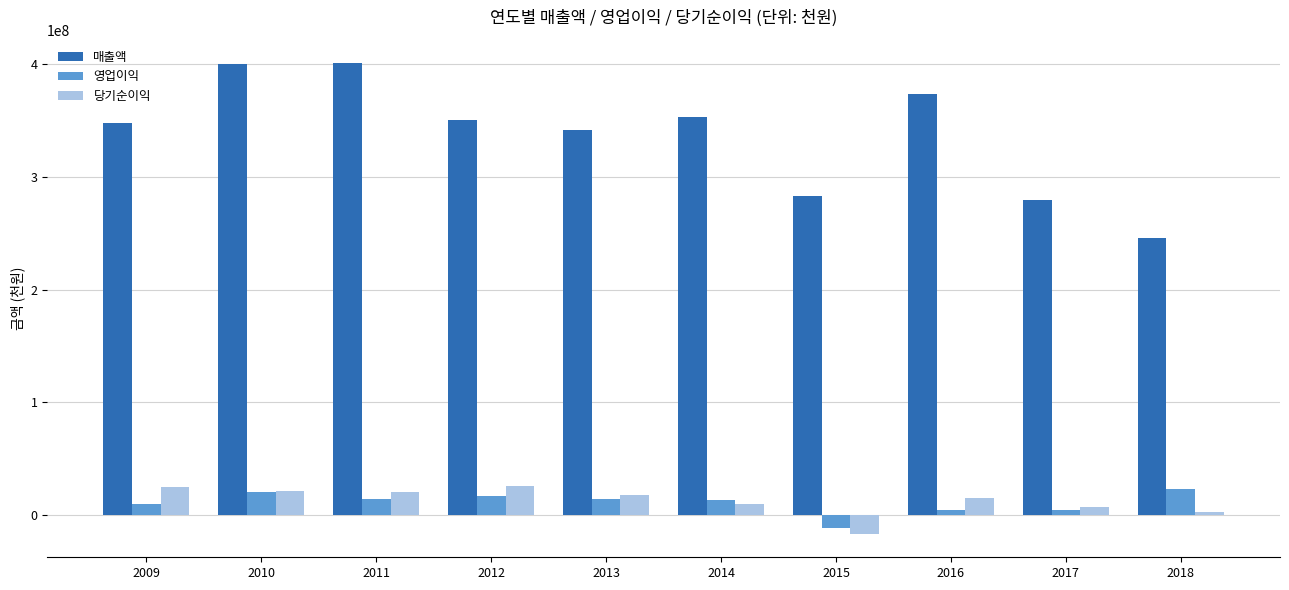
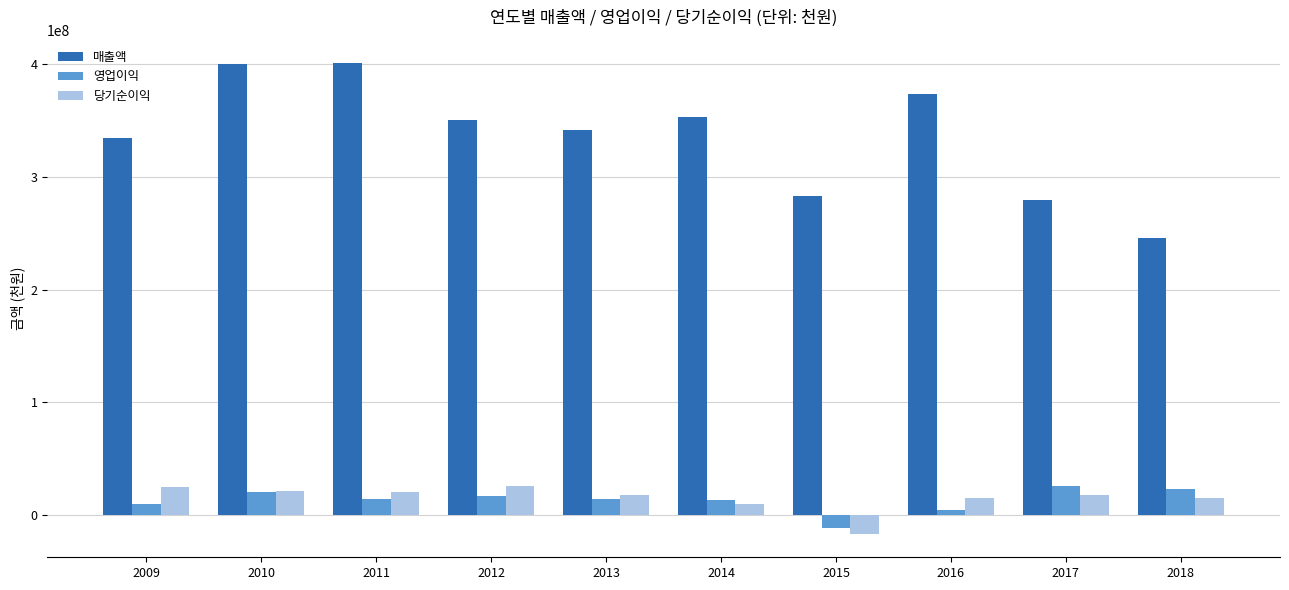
매출액, 2009: 348000000 -> 335000000
영업이익, 2017: 5000000 -> 26000000
당기순이익, 2017: 7000000 -> 17000000
당기순이익, 2018: 3000000 -> 15000000
